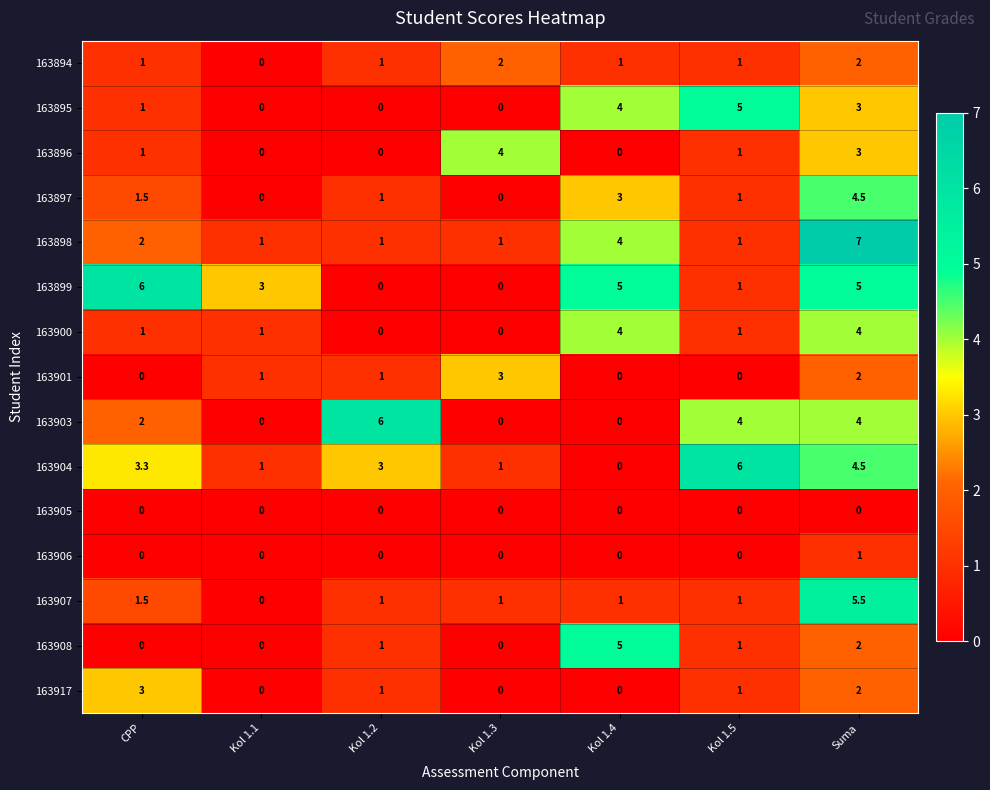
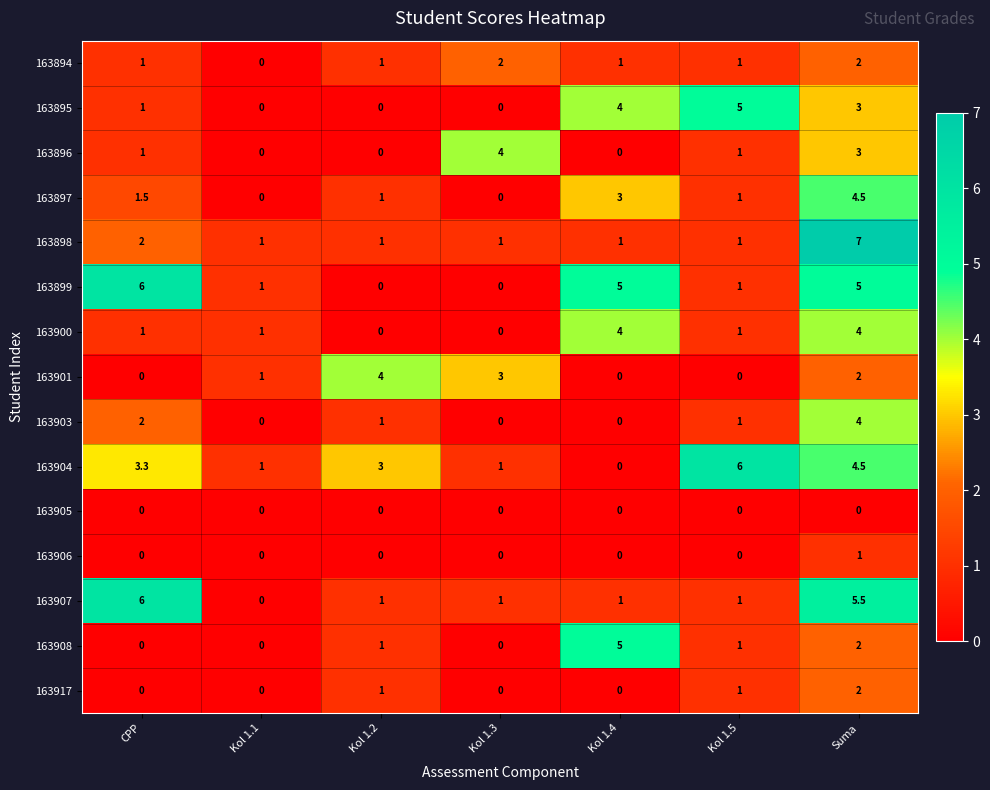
163898, Kol 1.4: 4 -> 1
163899, Kol 1.1: 3 -> 1
163901, Kol 1.2: 1 -> 4
163903, Kol 1.2: 6 -> 1
163903, Kol 1.5: 4 -> 1
163907, CPP: 1.5 -> 6
163917, CPP: 3 -> 0
